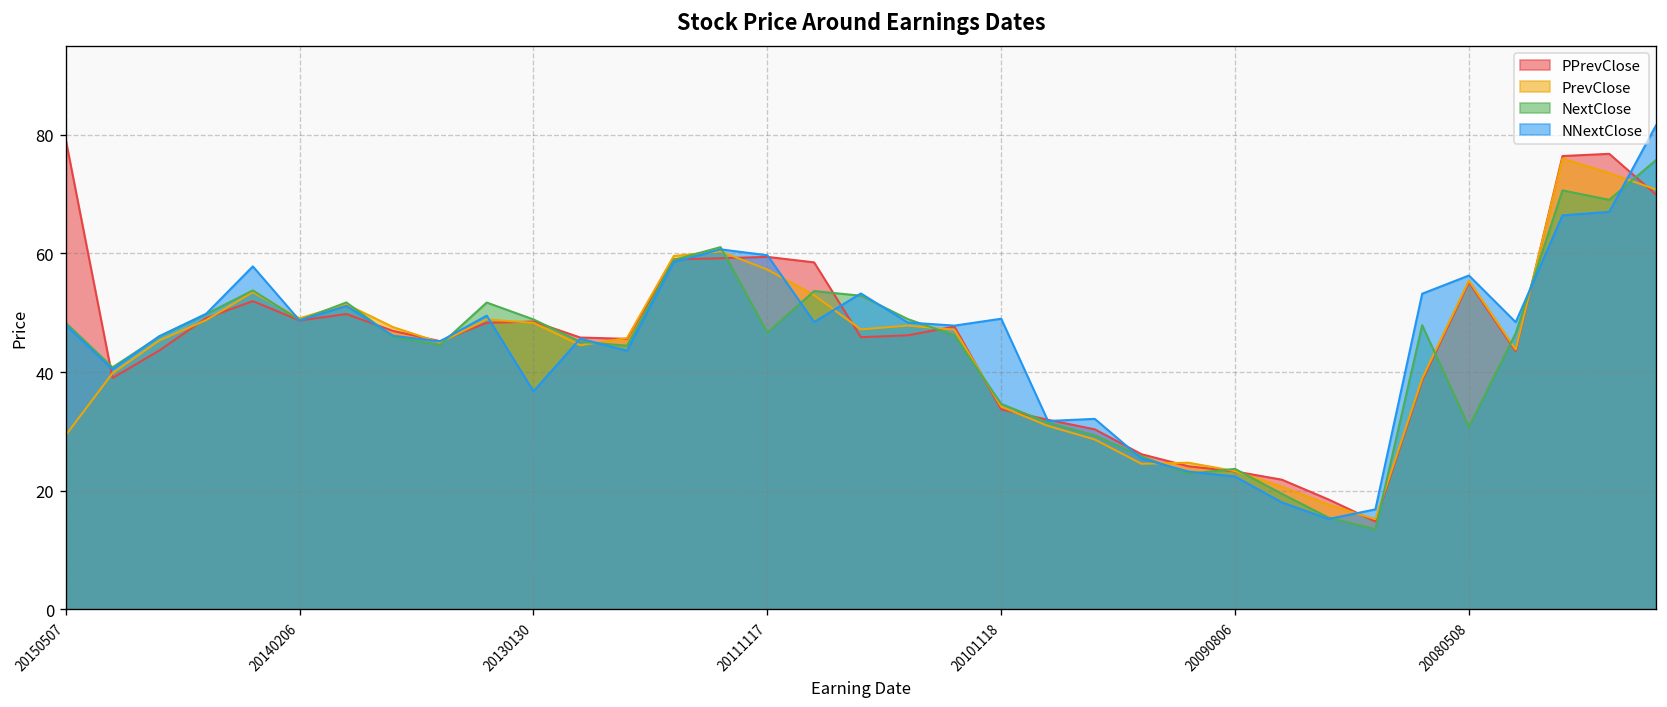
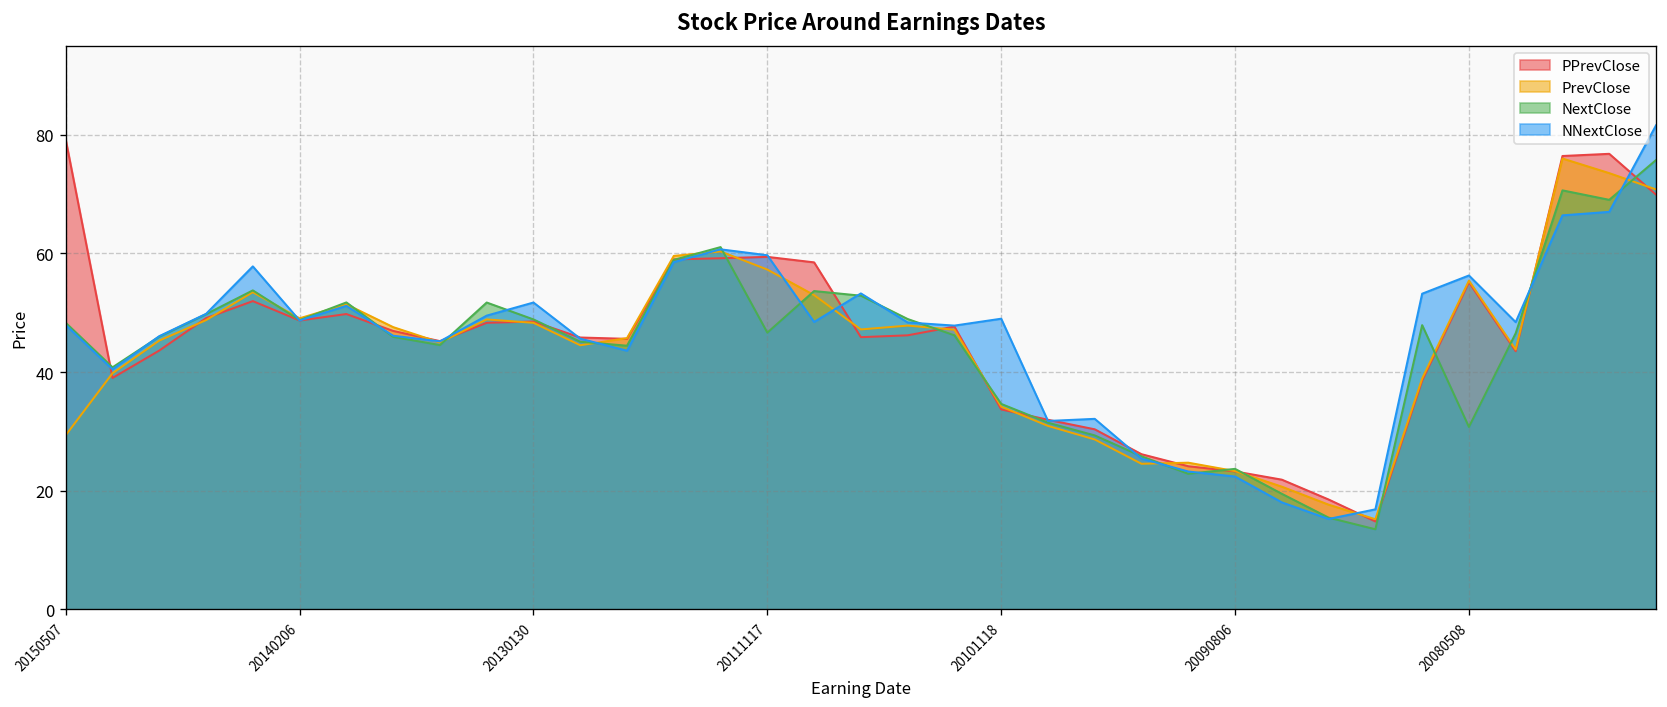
NNextClose, 20130130: 37 -> 52
